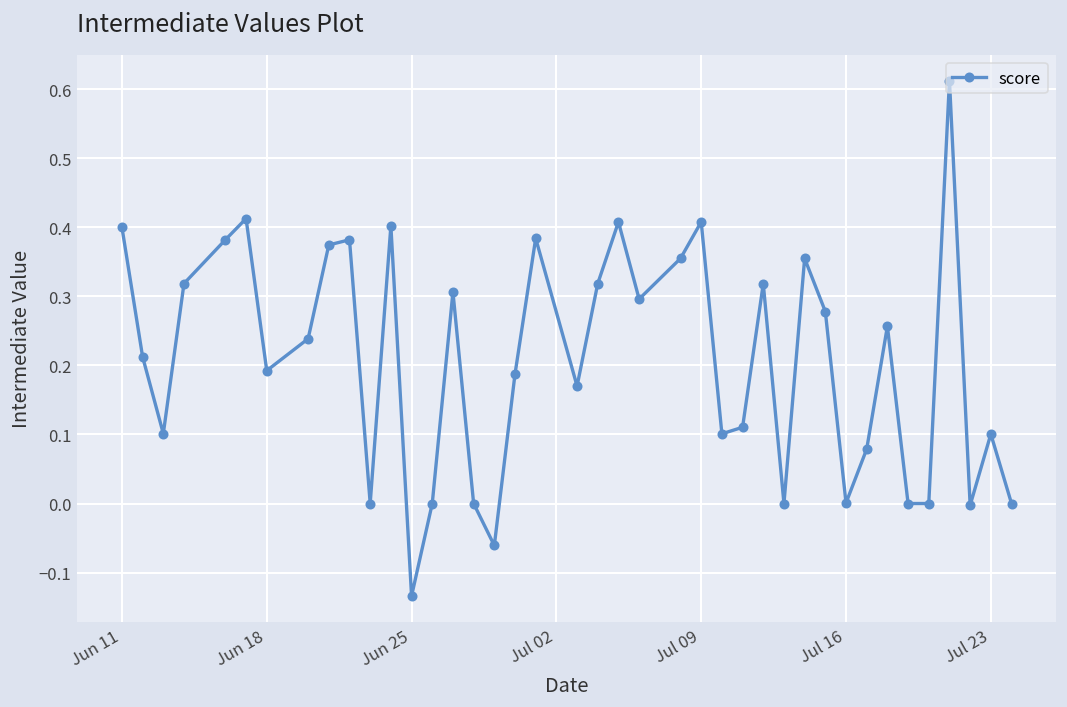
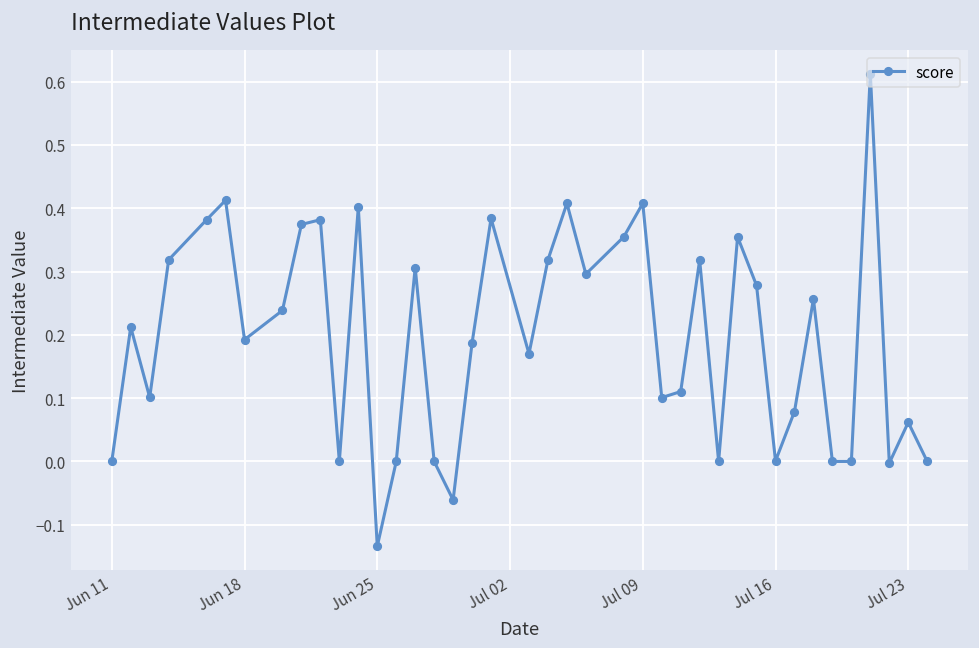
Jun 11: 0.4 -> 0.0
Jul 23: 0.10 -> 0.06
